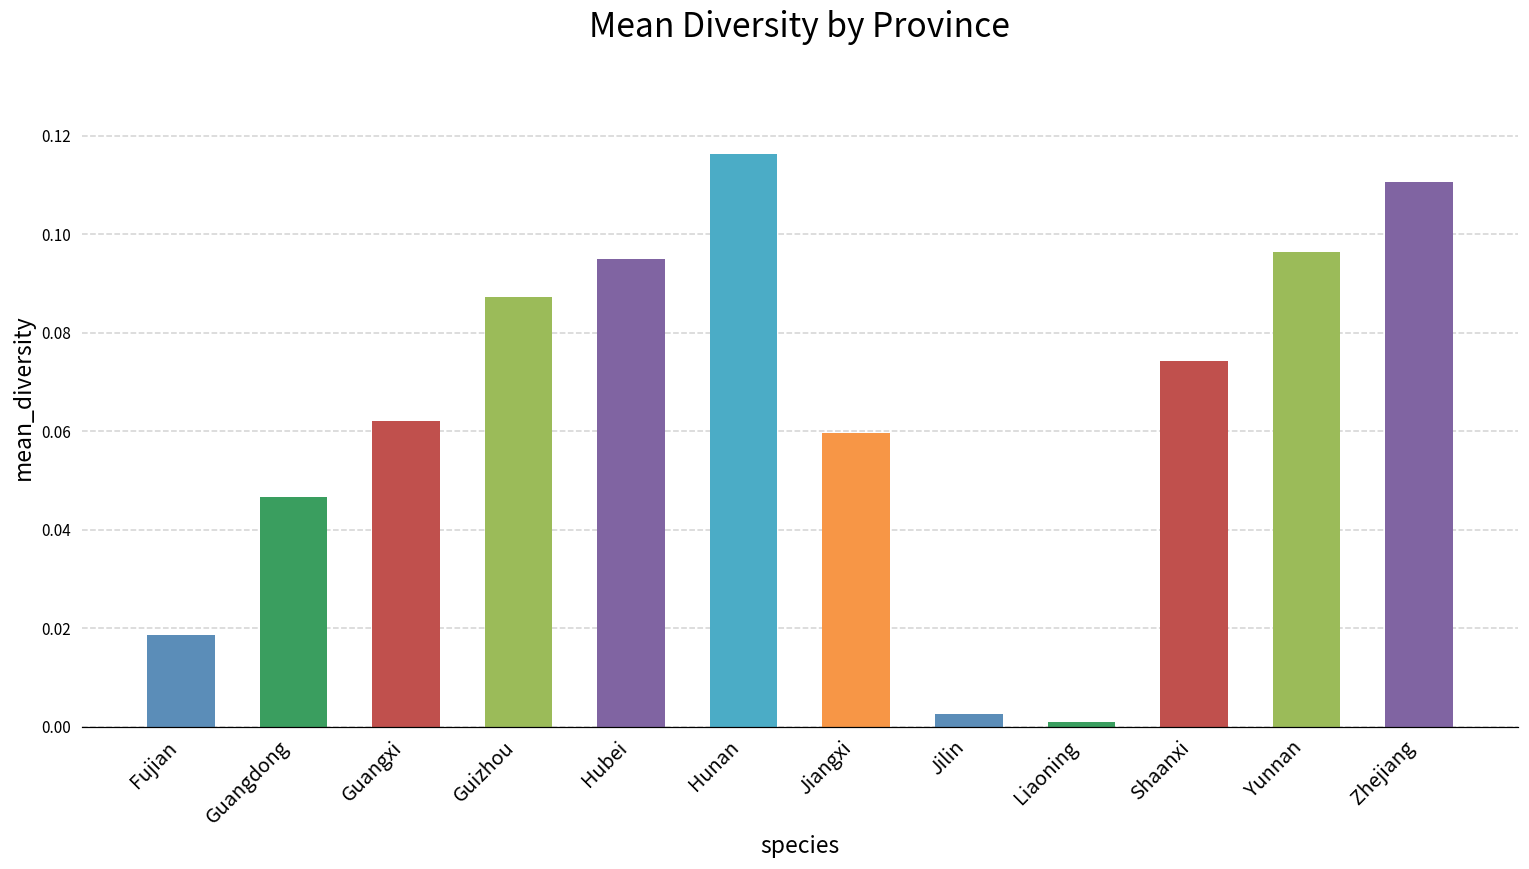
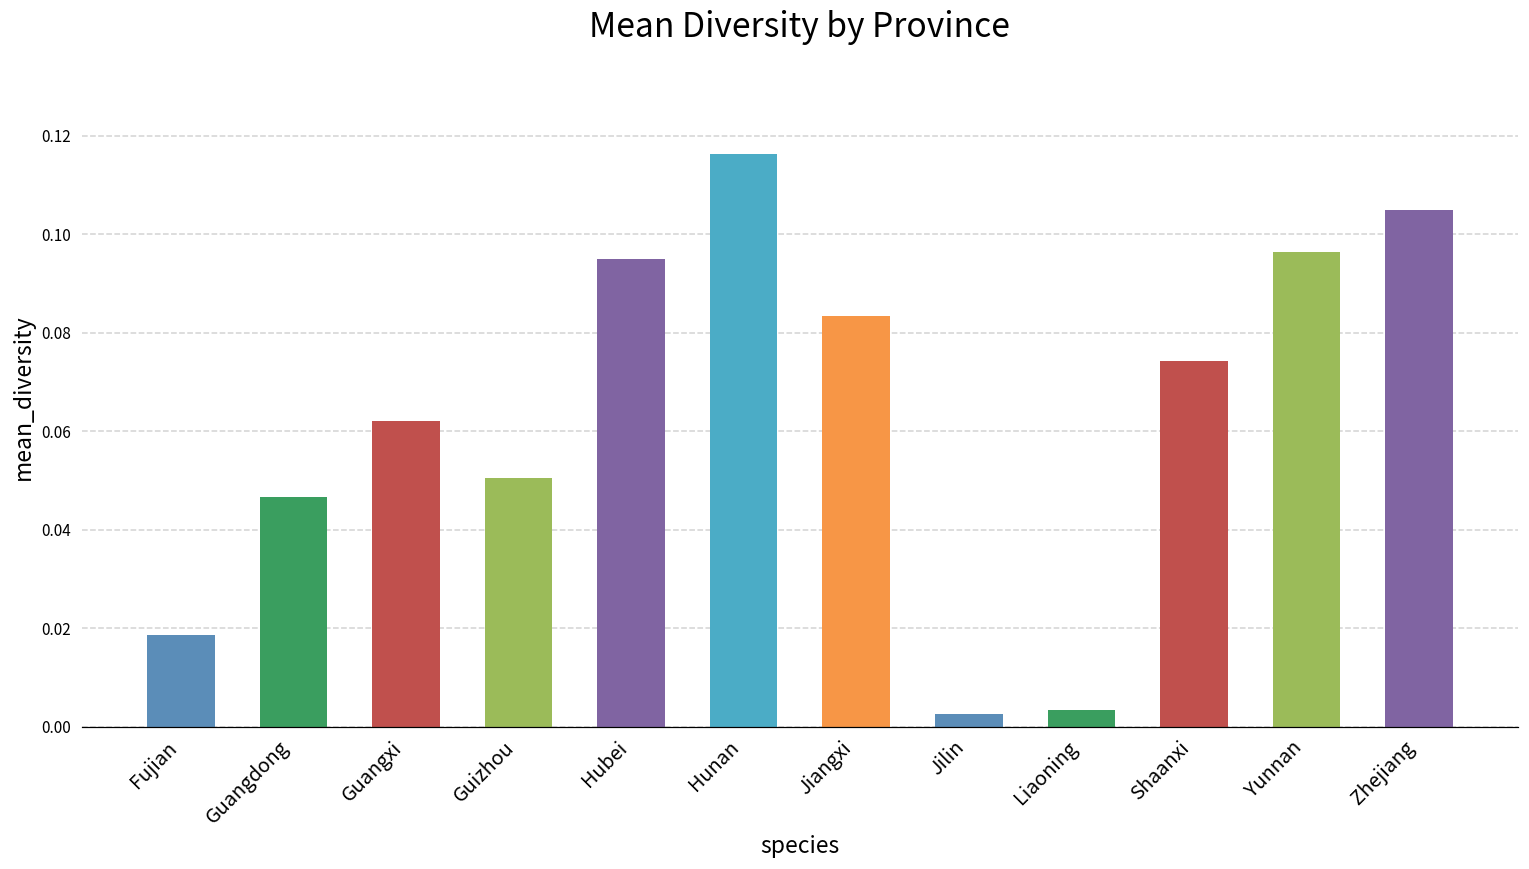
Guizhou: 0.087 -> 0.051
Jiangxi: 0.060 -> 0.083
Liaoning: 0.001 -> 0.003
Zhejiang: 0.111 -> 0.105
